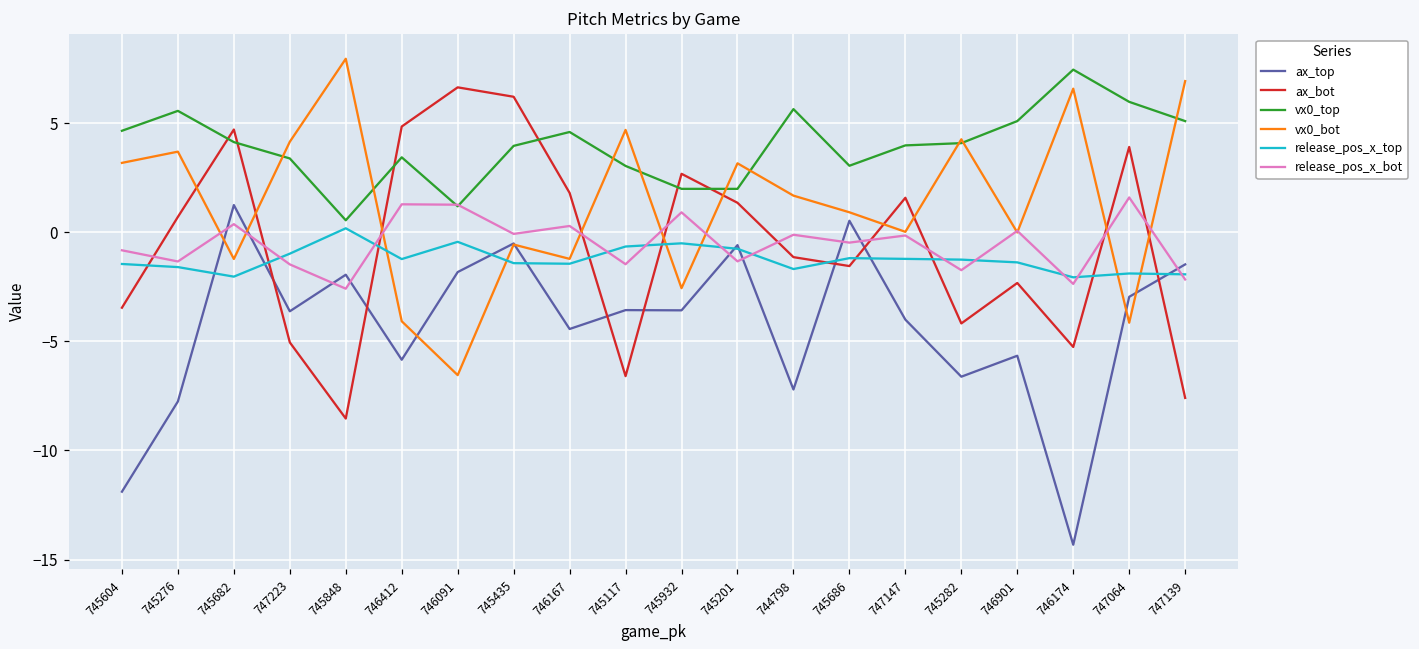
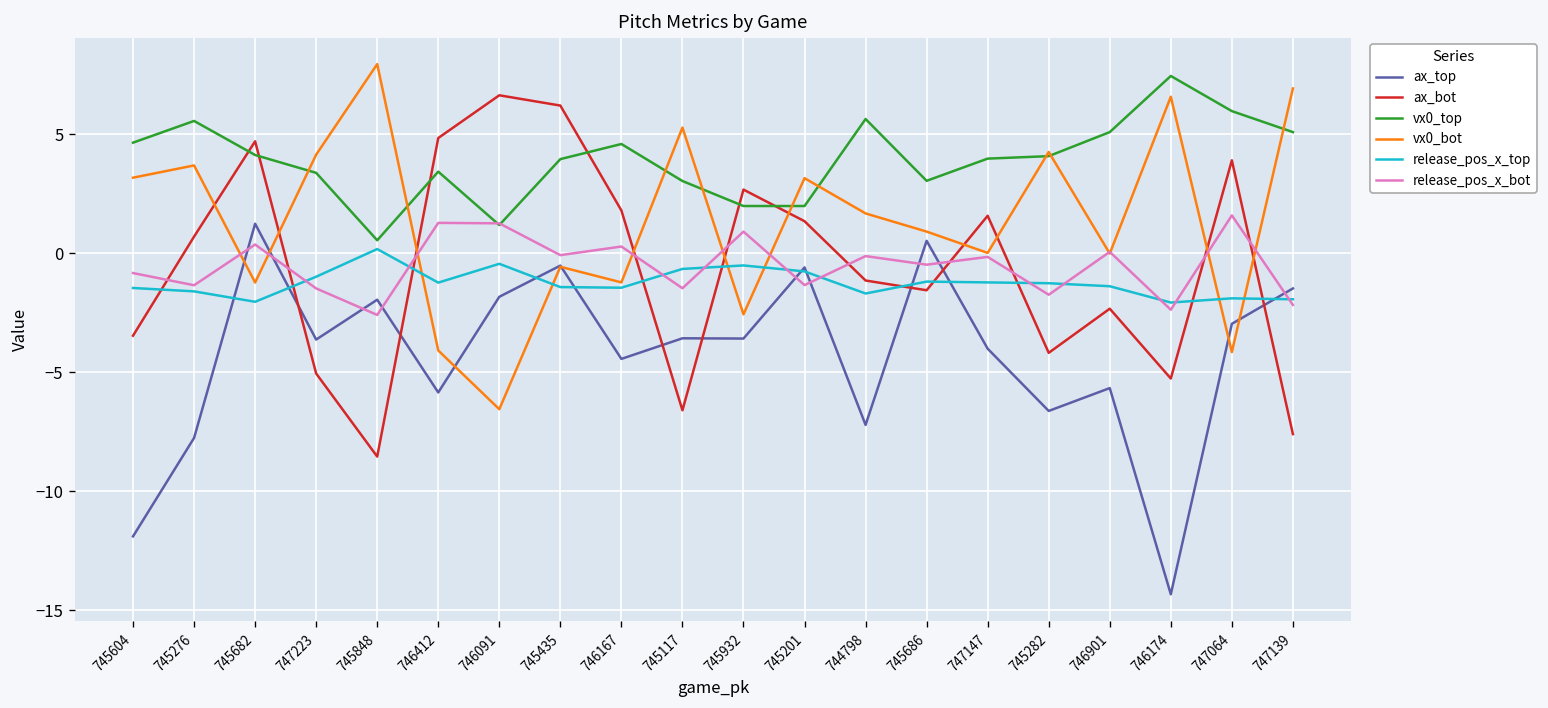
vx0_bot, 745117: 4.7 -> 5.3
